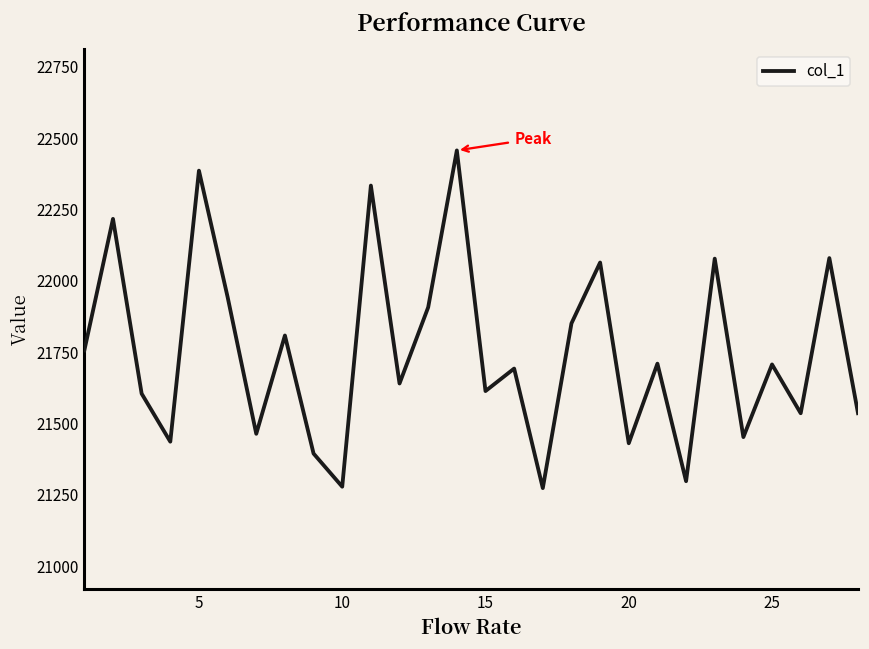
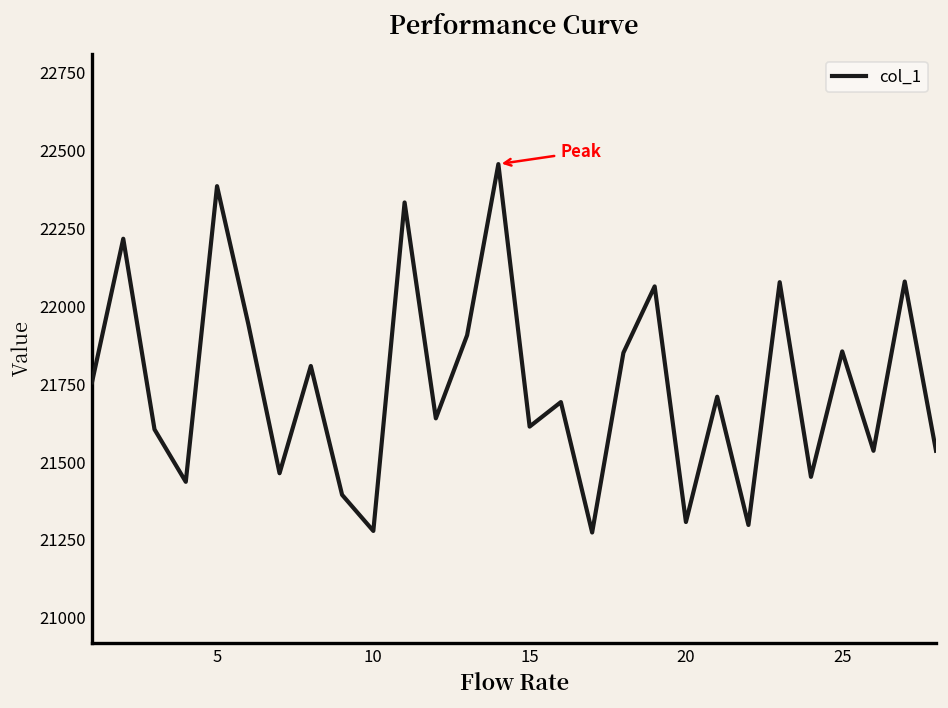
20: 21430 -> 21310
25: 21710 -> 21860
